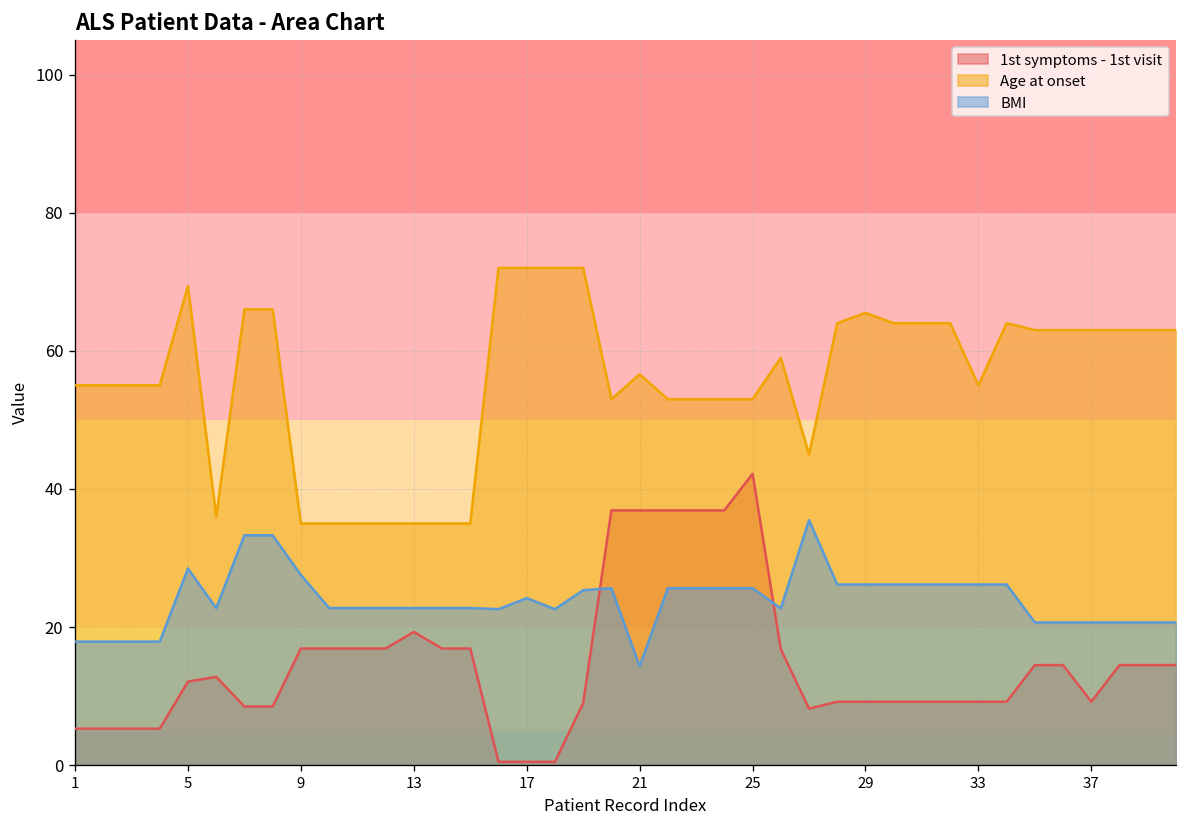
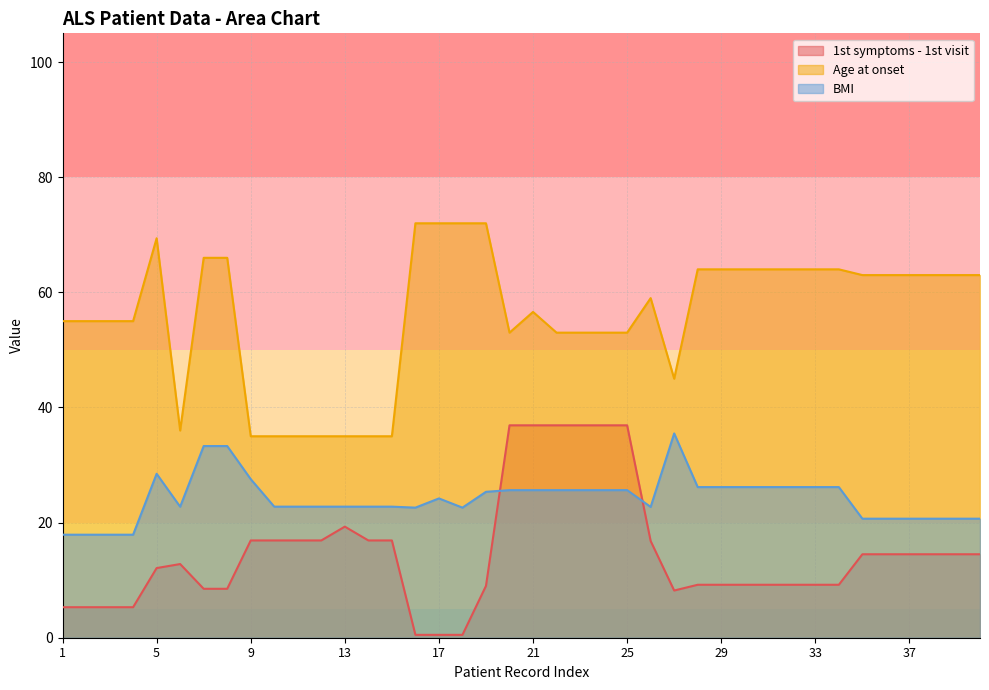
BMI, 21: 14 -> 26
1st symptoms - 1st visit, 25: 42 -> 37
Age at onset, 29: 66 -> 64
Age at onset, 33: 55 -> 64
1st symptoms - 1st visit, 37: 9 -> 15
